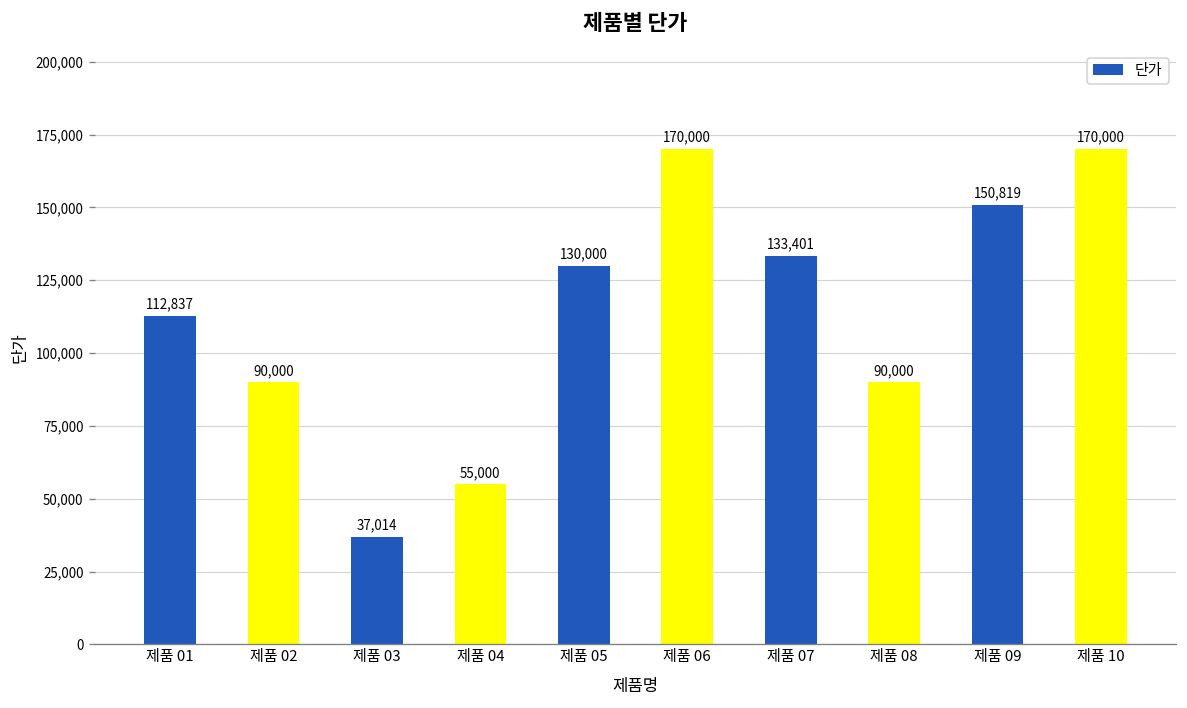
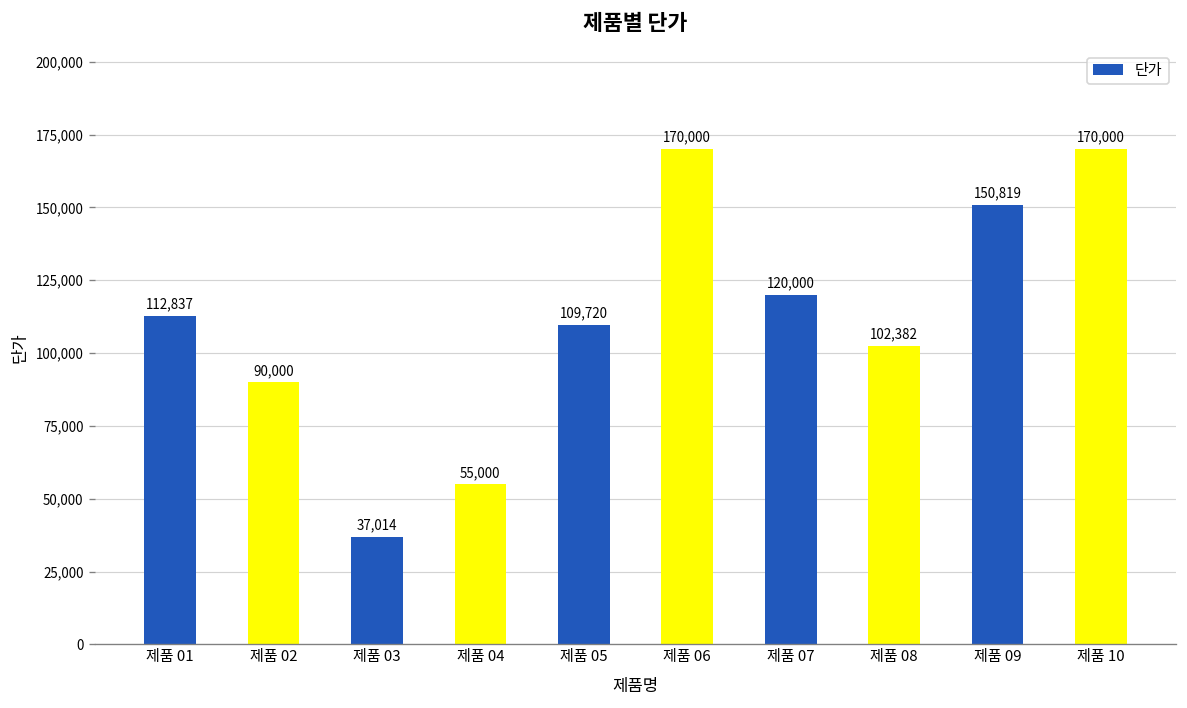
제품 05: 130,000 -> 109,720
제품 07: 133,401 -> 120,000
제품 08: 90,000 -> 102,382
